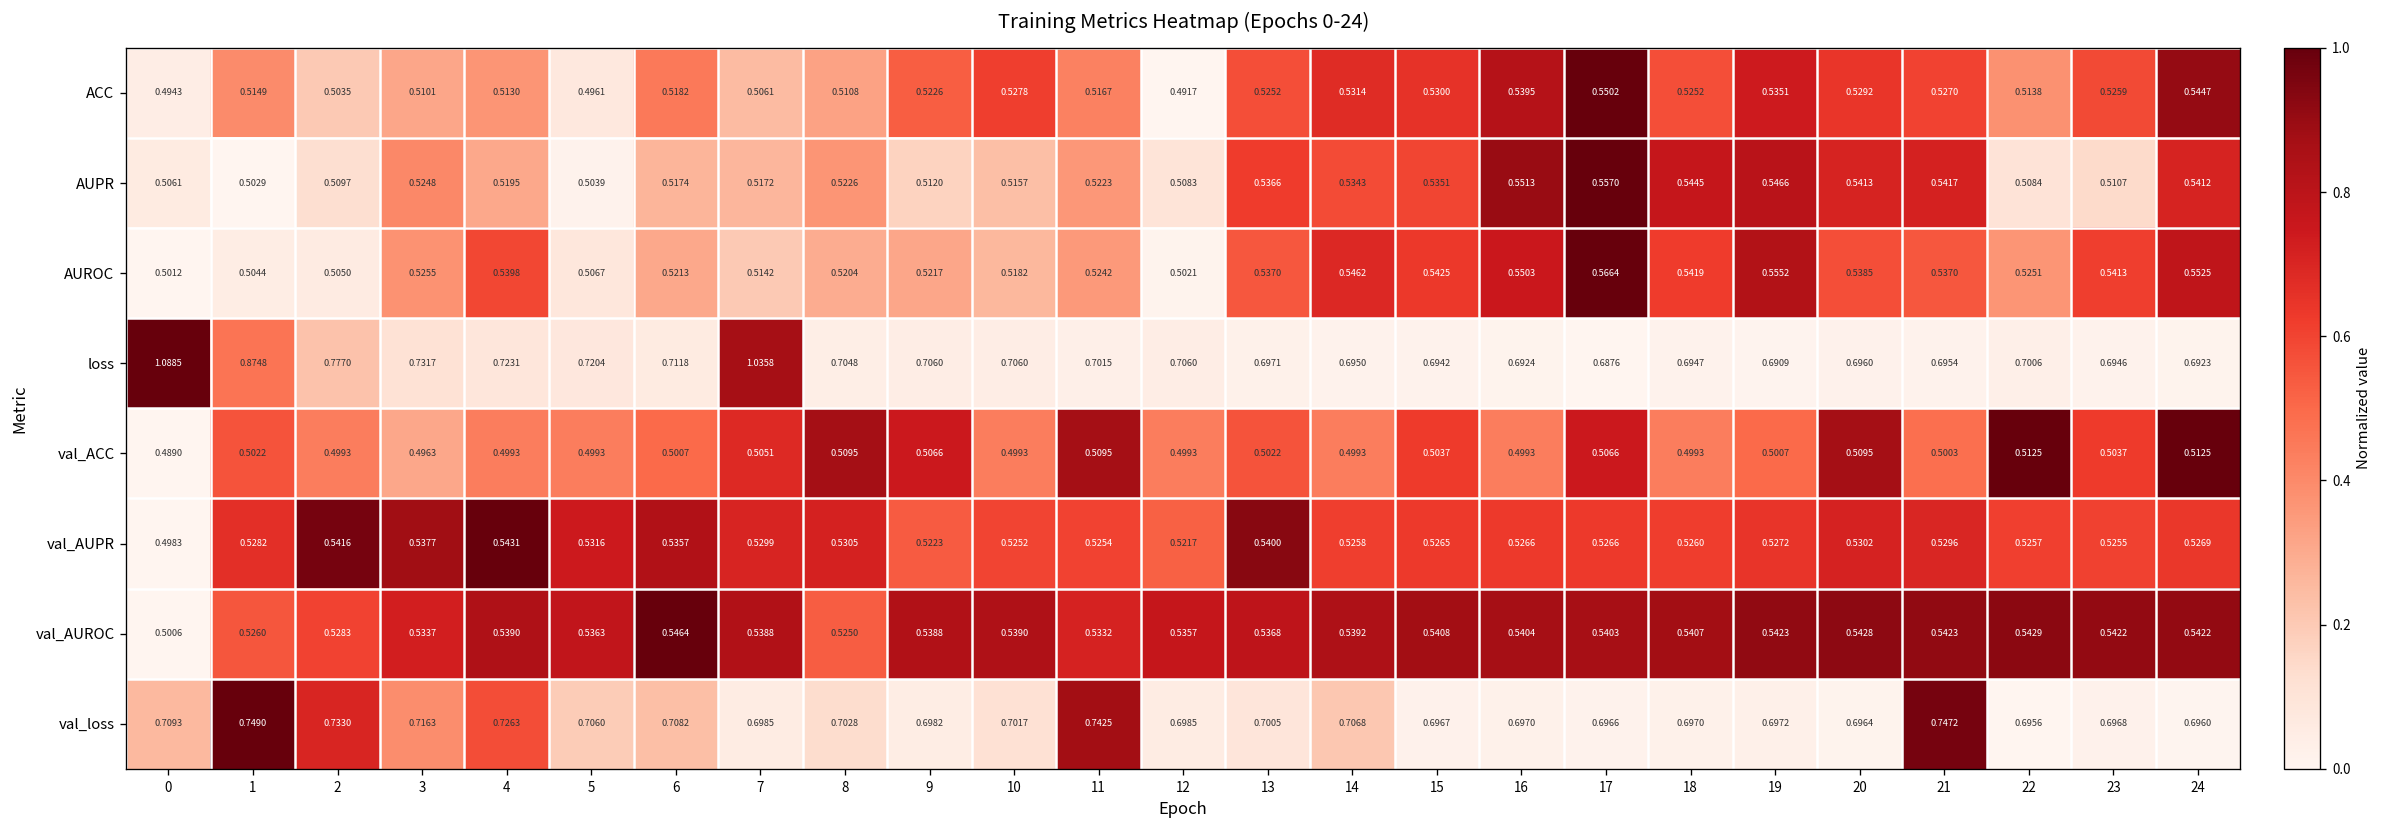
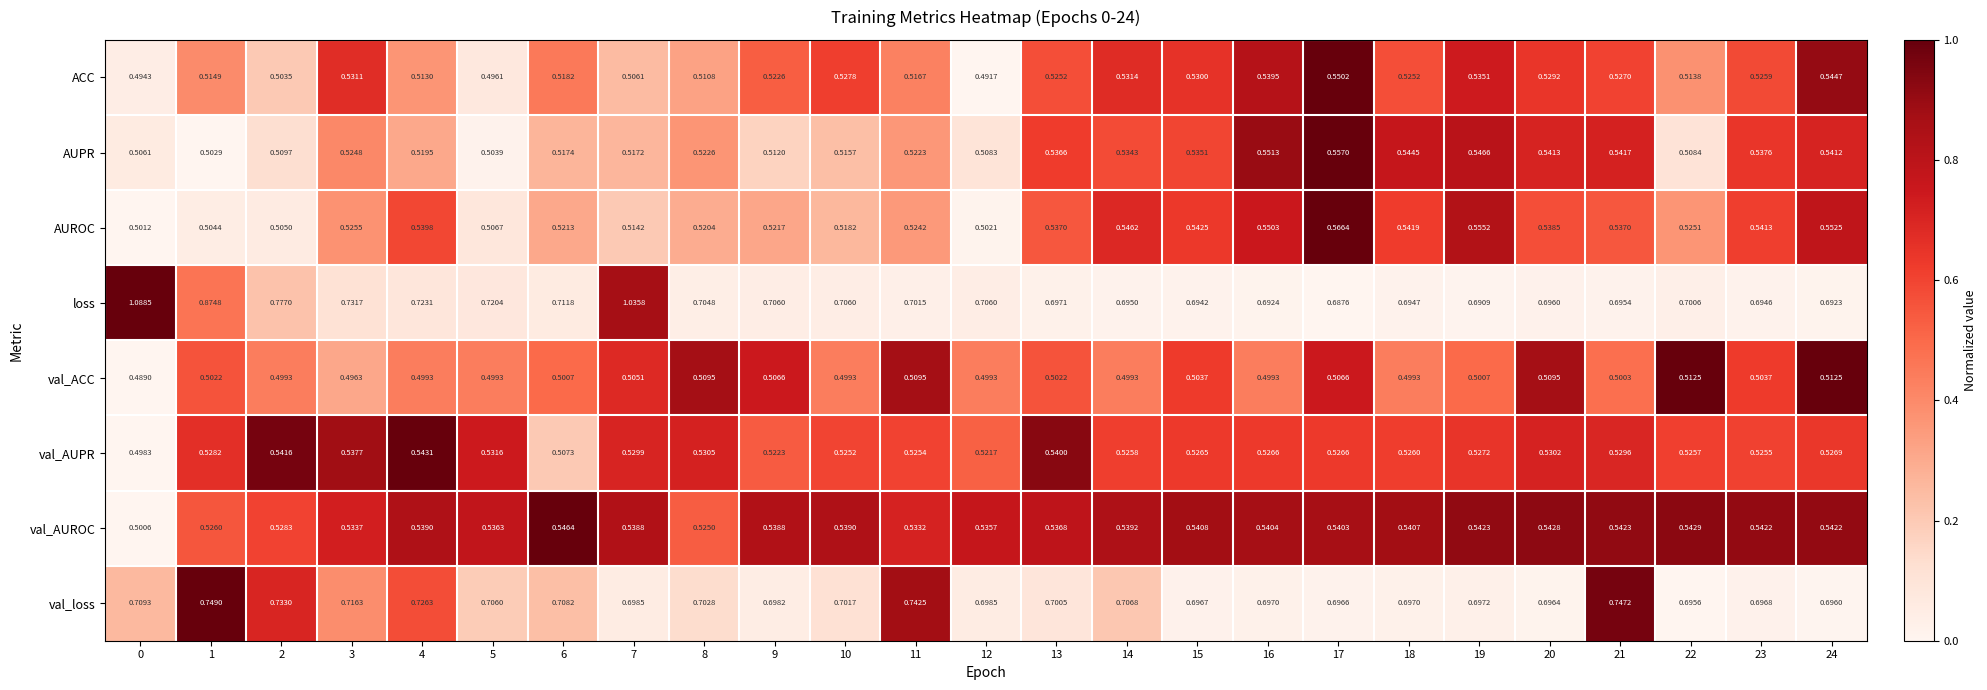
ACC, 3: 0.5101 -> 0.5311
AUPR, 23: 0.5107 -> 0.5376
val_AUPR, 6: 0.5357 -> 0.5073
